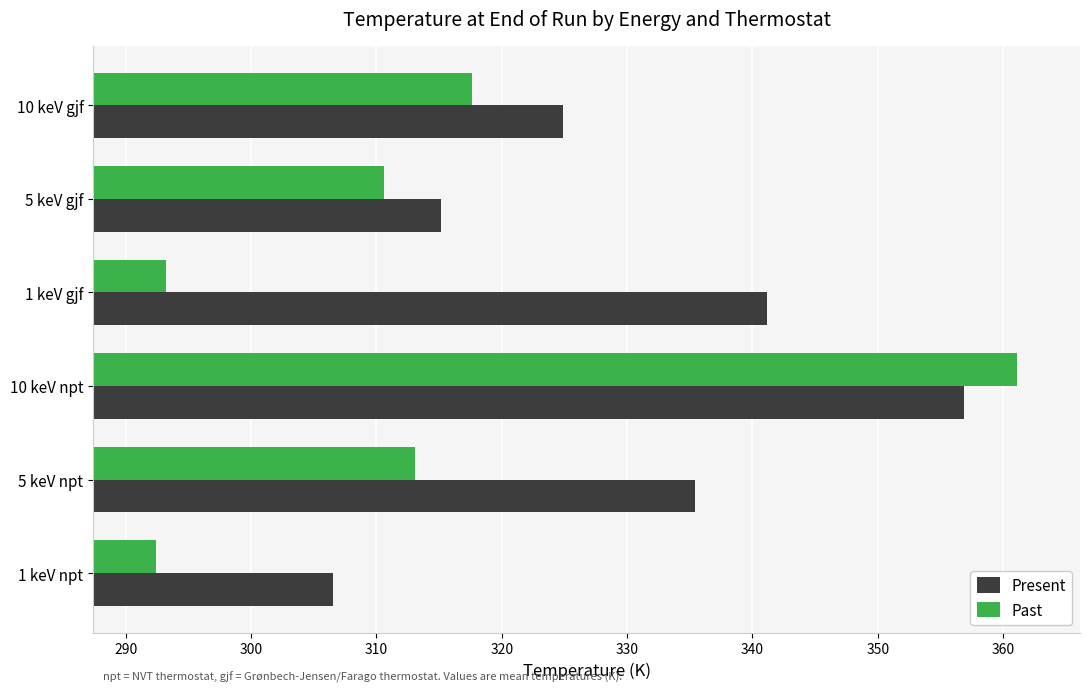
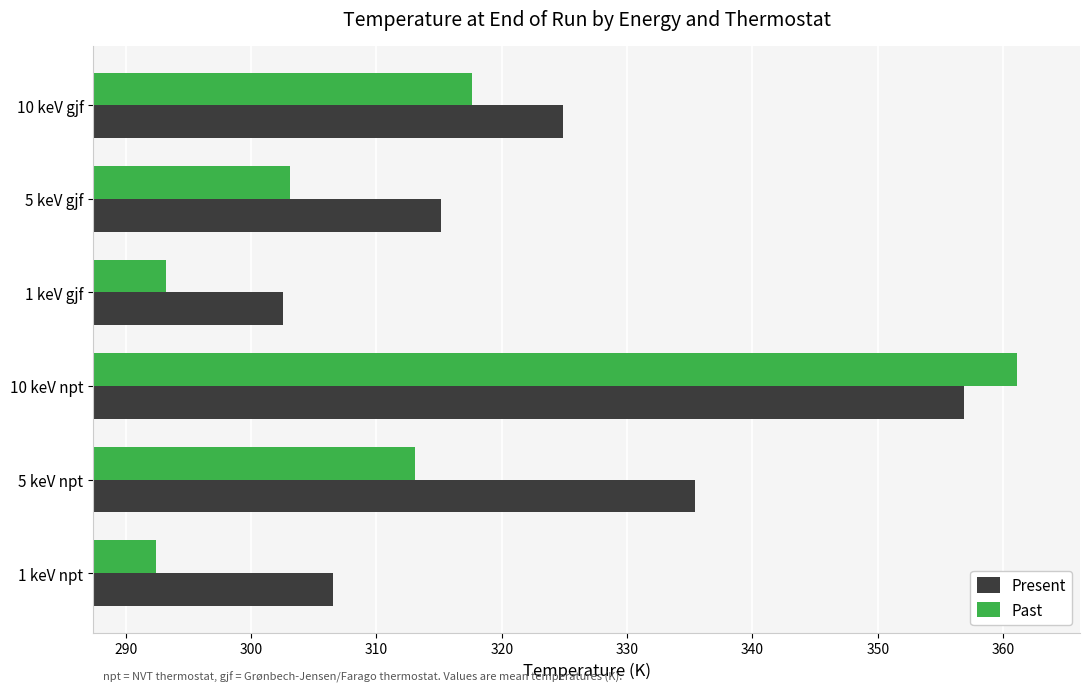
Past, 5 keV gjf: 310.6 -> 303.1
Present, 1 keV gjf: 341.1 -> 302.5
